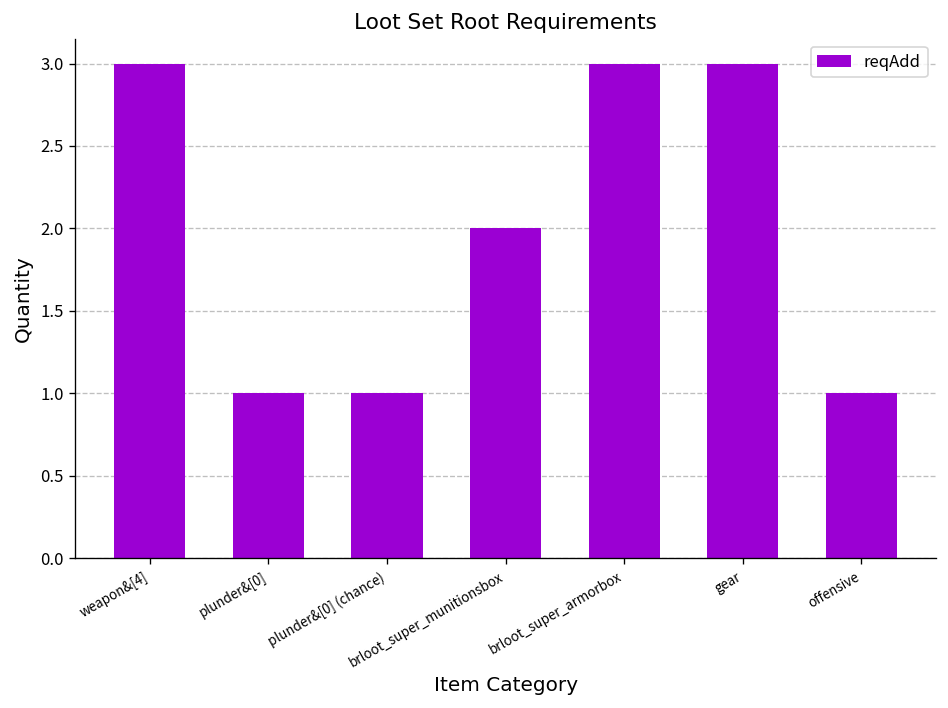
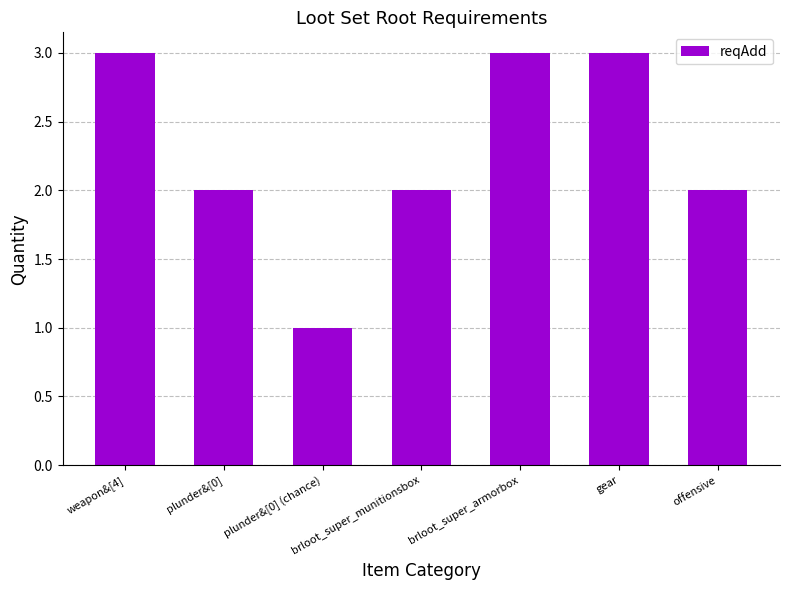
plunder&[0]: 1 -> 2
offensive: 1 -> 2
